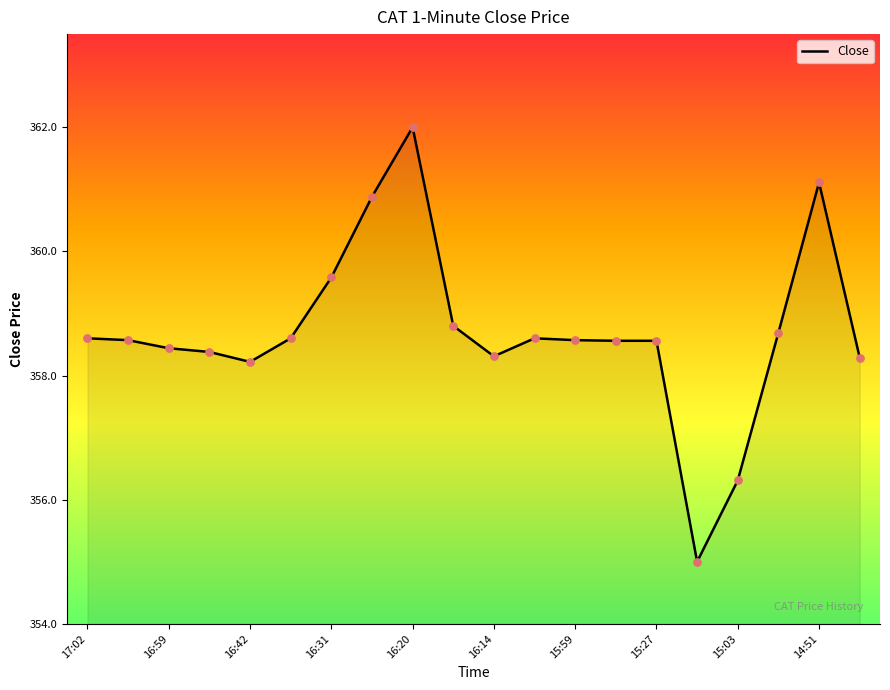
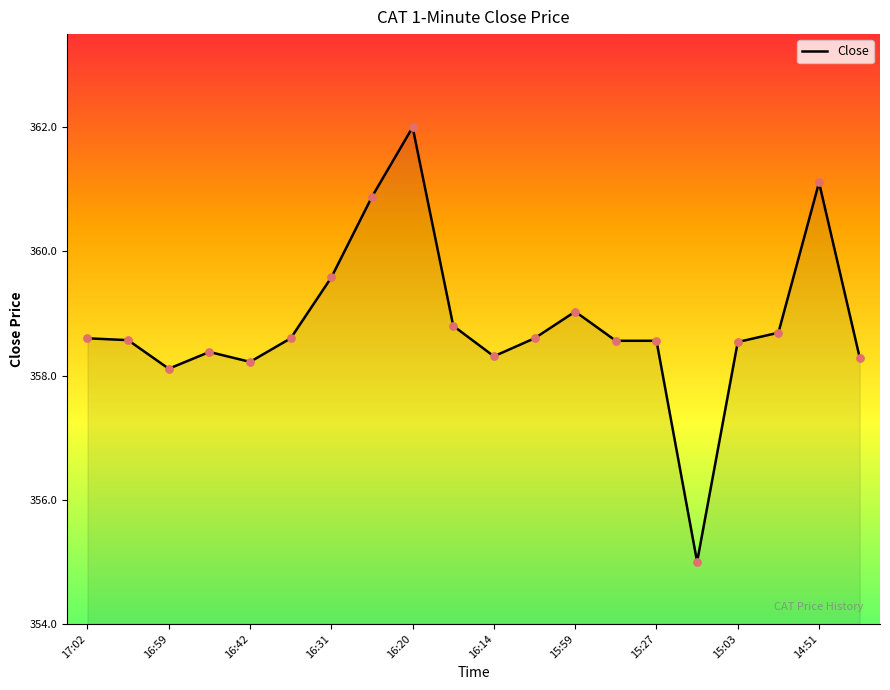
16:59: 358.4 -> 358.1
15:59: 358.6 -> 359.0
15:03: 356.3 -> 358.5
